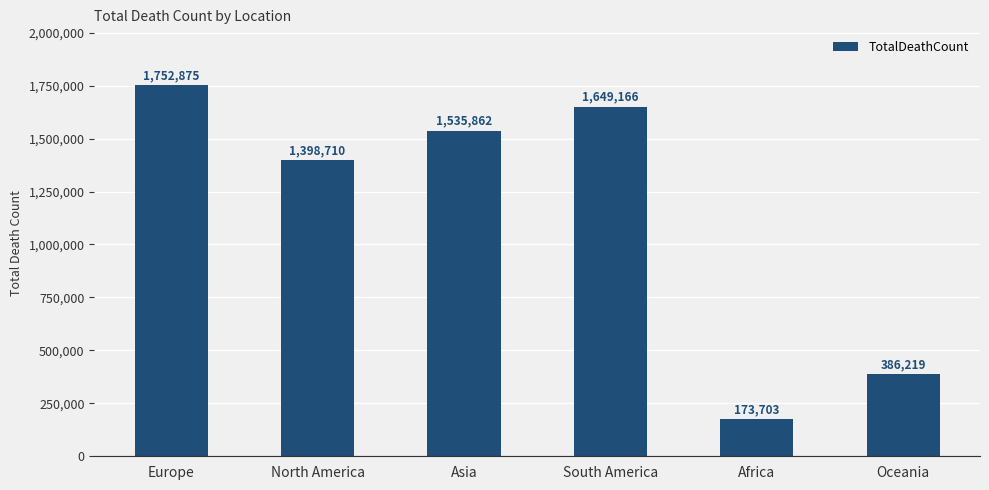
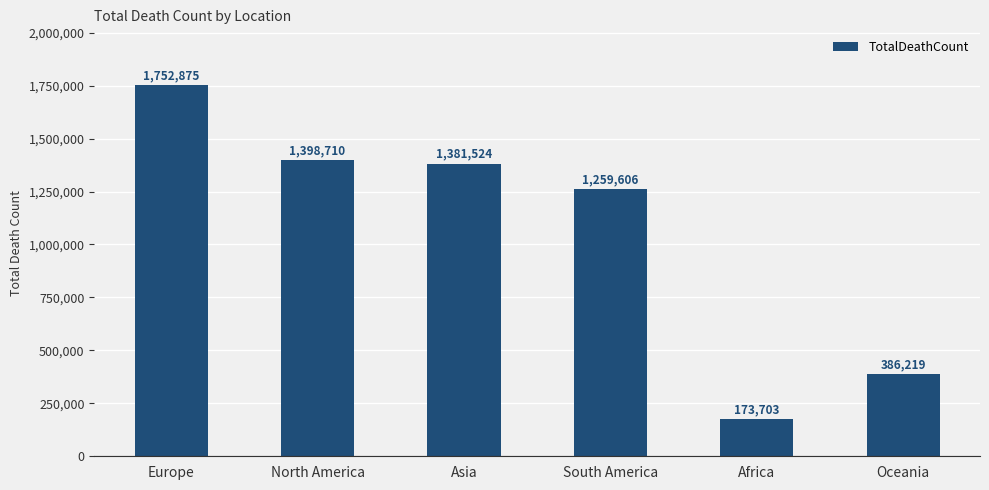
Asia: 1,535,862 -> 1,381,524
South America: 1,649,166 -> 1,259,606
